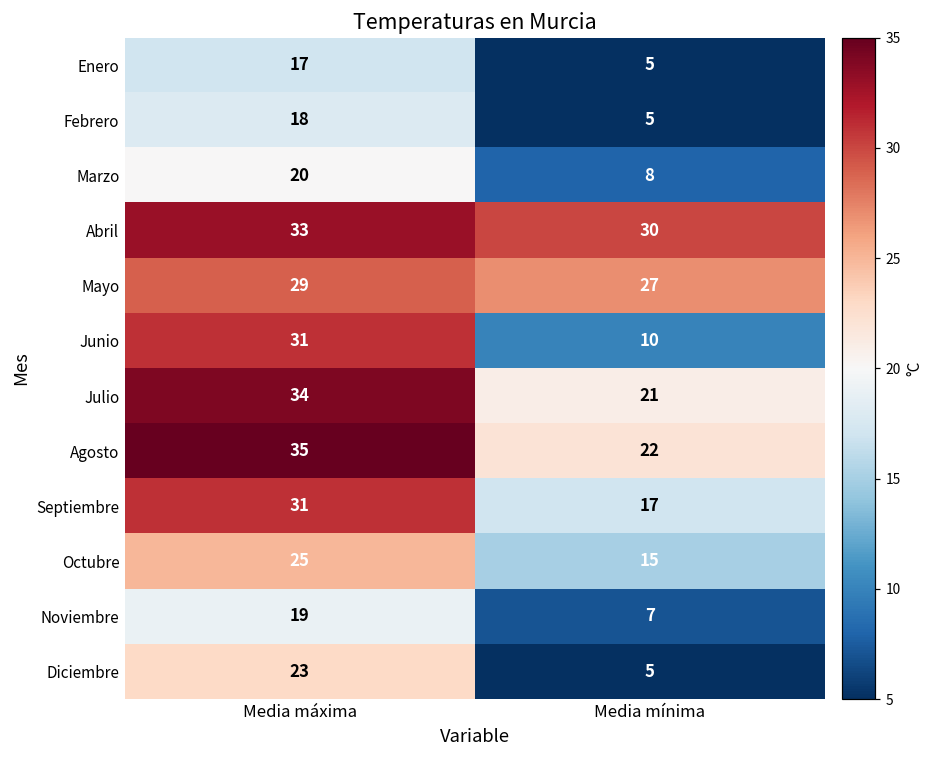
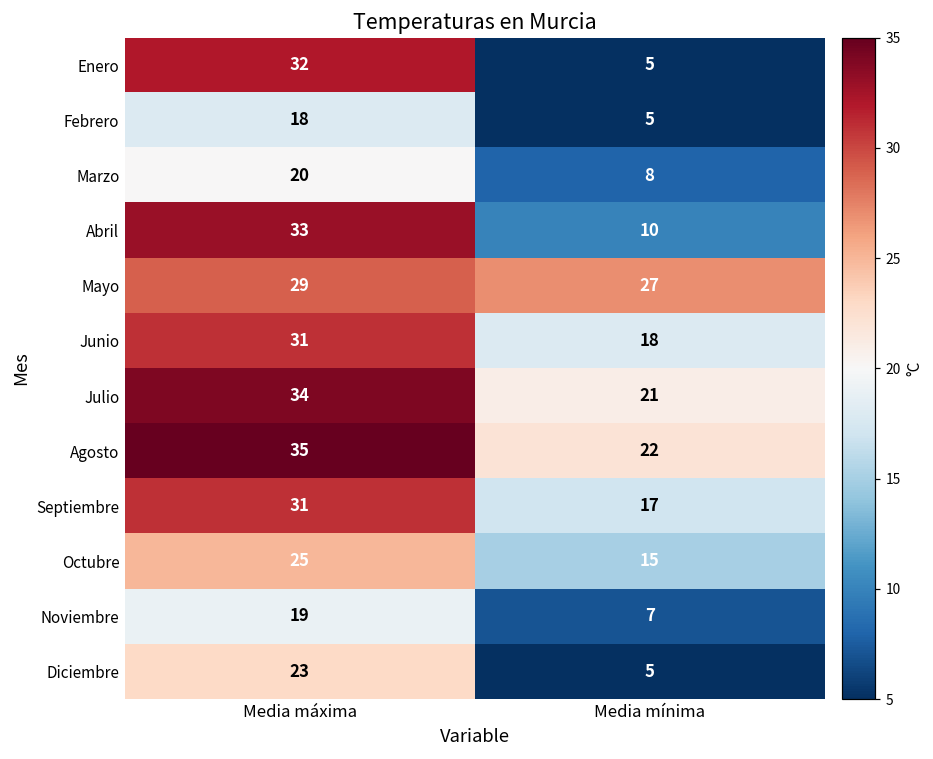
Enero, Media máxima: 17 -> 32
Abril, Media mínima: 30 -> 10
Junio, Media mínima: 10 -> 18
